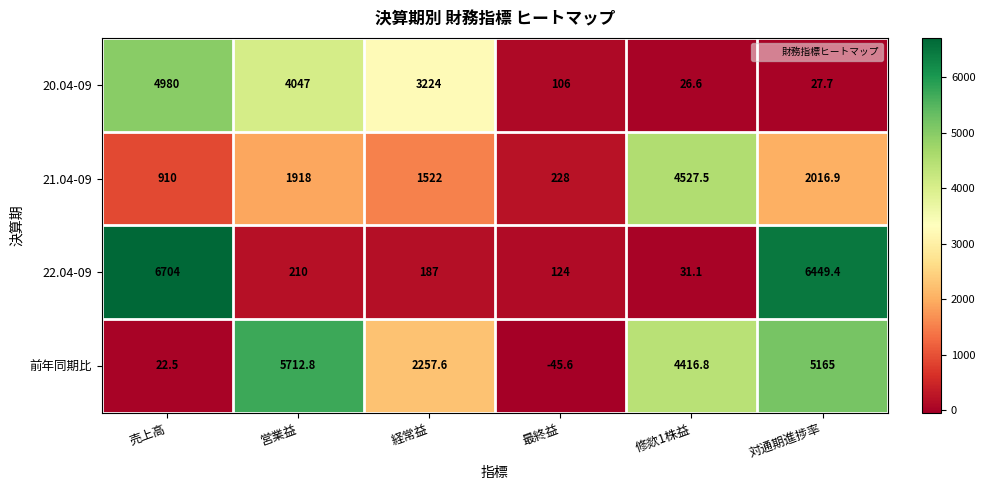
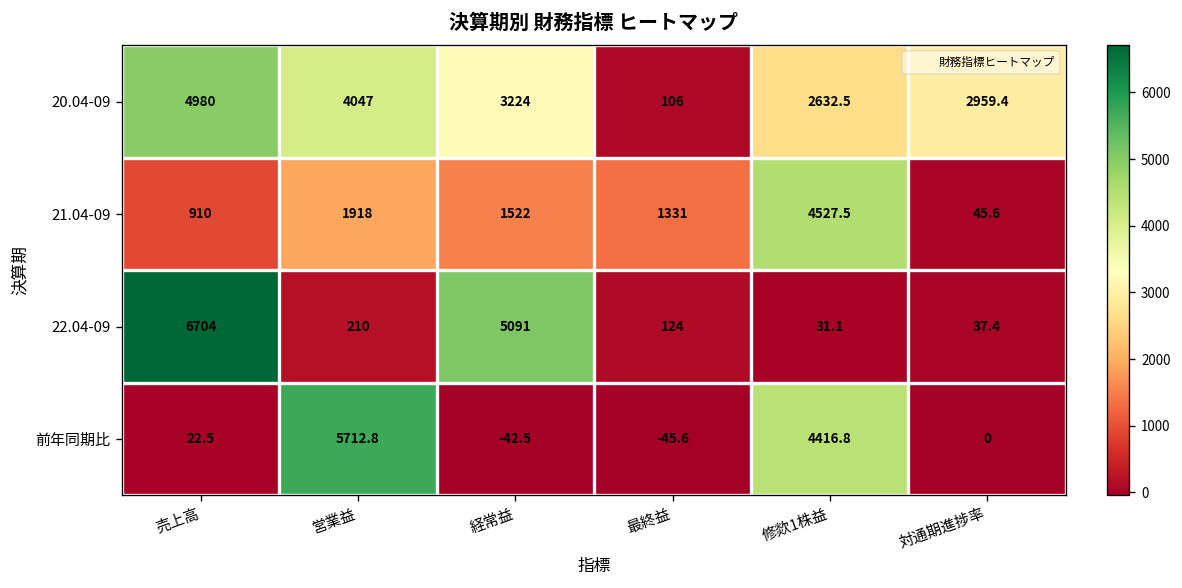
20.04-09, 修欻1株益: 26.6 -> 2632.5
20.04-09, 対通期進捗率: 27.7 -> 2959.4
21.04-09, 最終益: 228 -> 1331
21.04-09, 対通期進捗率: 2016.9 -> 45.6
22.04-09, 経常益: 187 -> 5091
22.04-09, 対通期進捗率: 6449.4 -> 37.4
前年同期比, 経常益: 2257.6 -> -42.5
前年同期比, 対通期進捗率: 5165 -> 0
